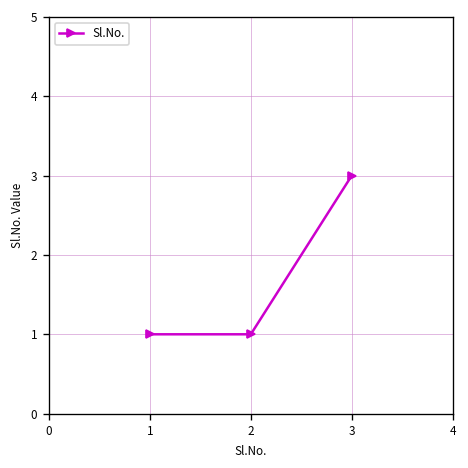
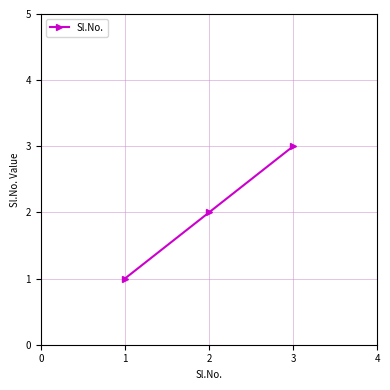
2: 1 -> 2
